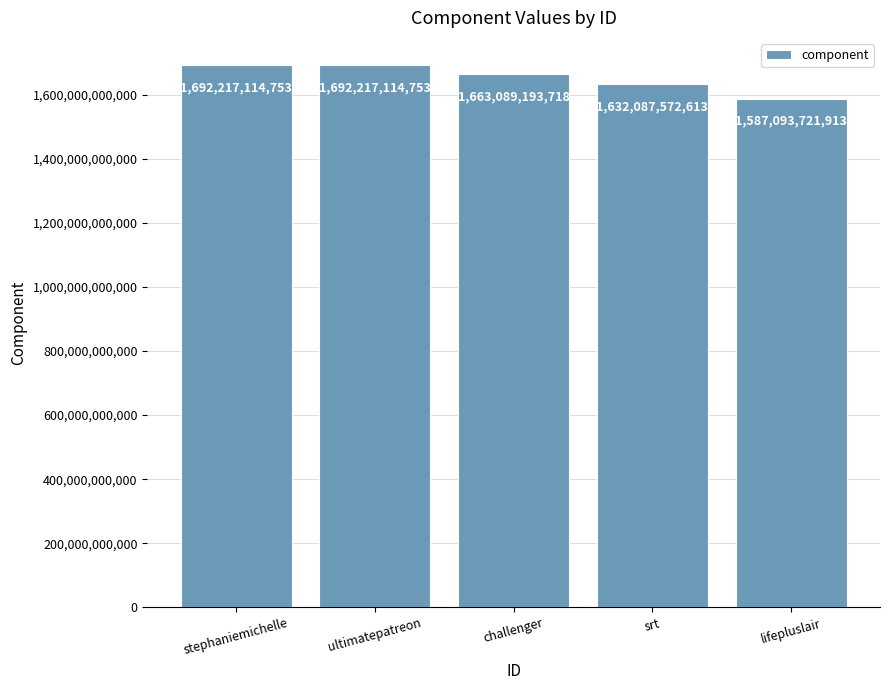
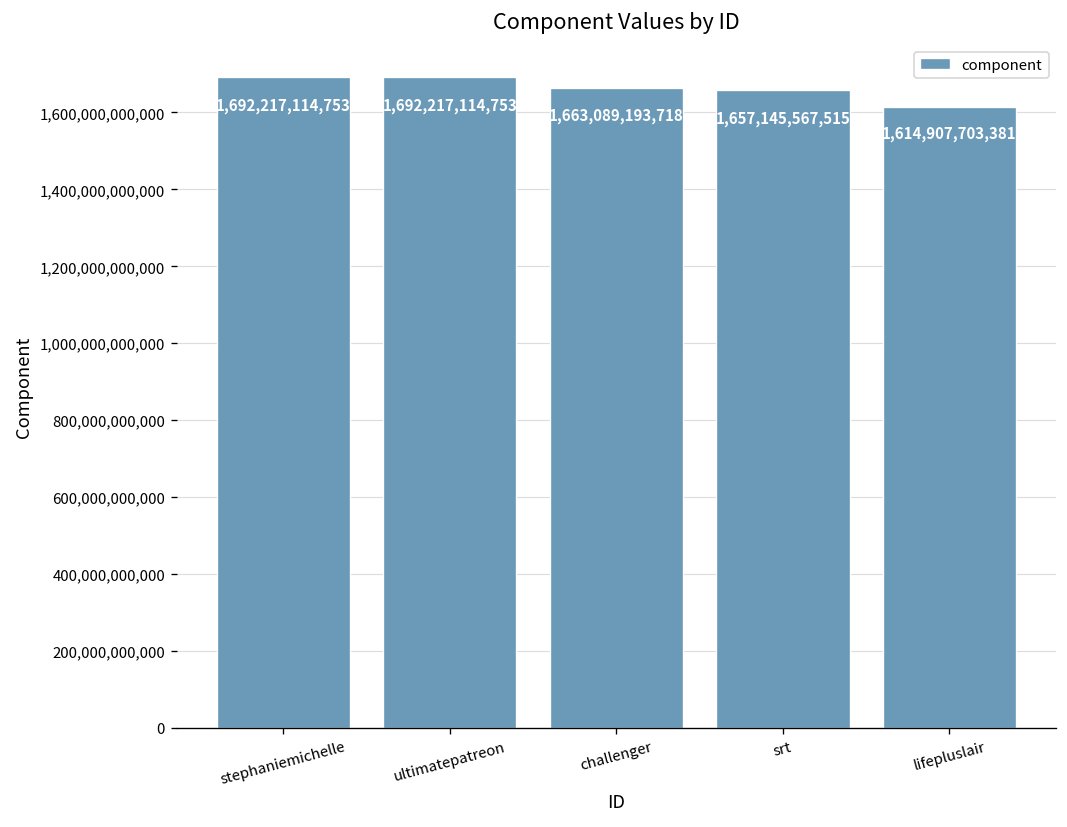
srt: 1,632,087,572,613 -> 1,657,145,567,515
lifepluslair: 1,587,093,721,913 -> 1,614,907,703,381
